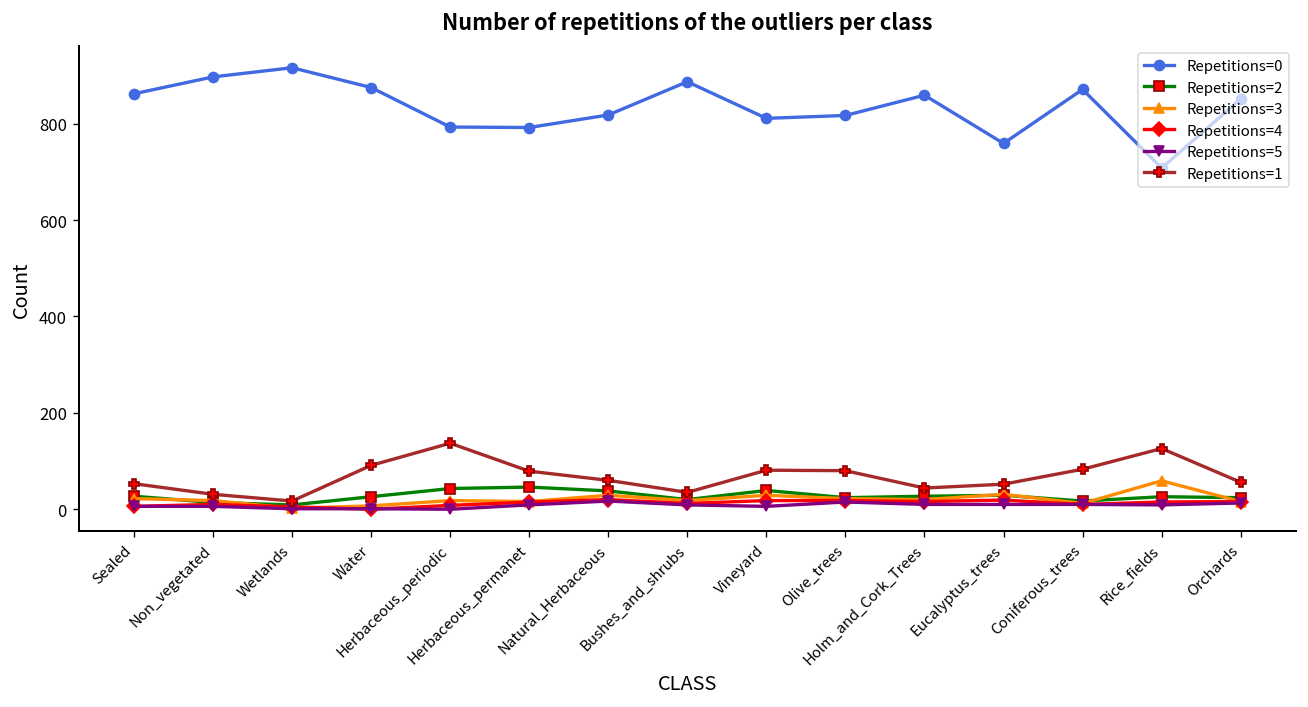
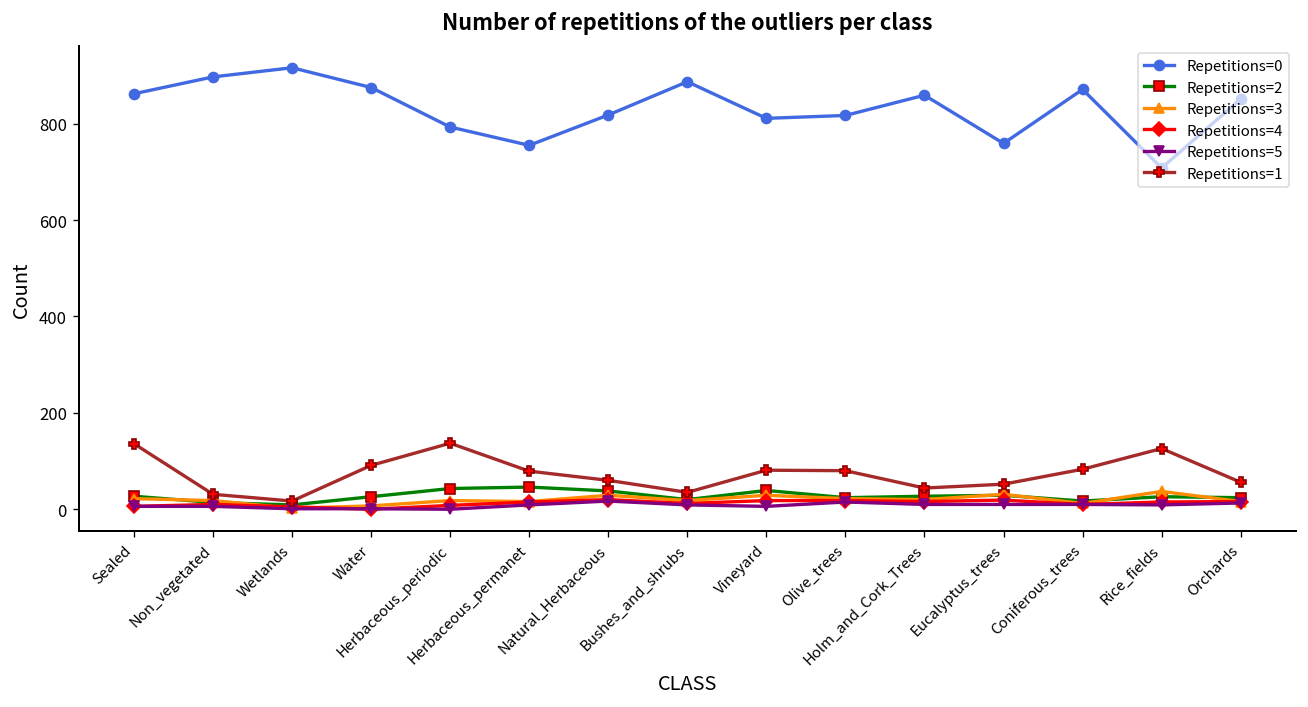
Repetitions=1, Sealed: 50 -> 140
Repetitions=0, Herbaceous_permanet: 790 -> 760
Repetitions=3, Rice_fields: 60 -> 40
